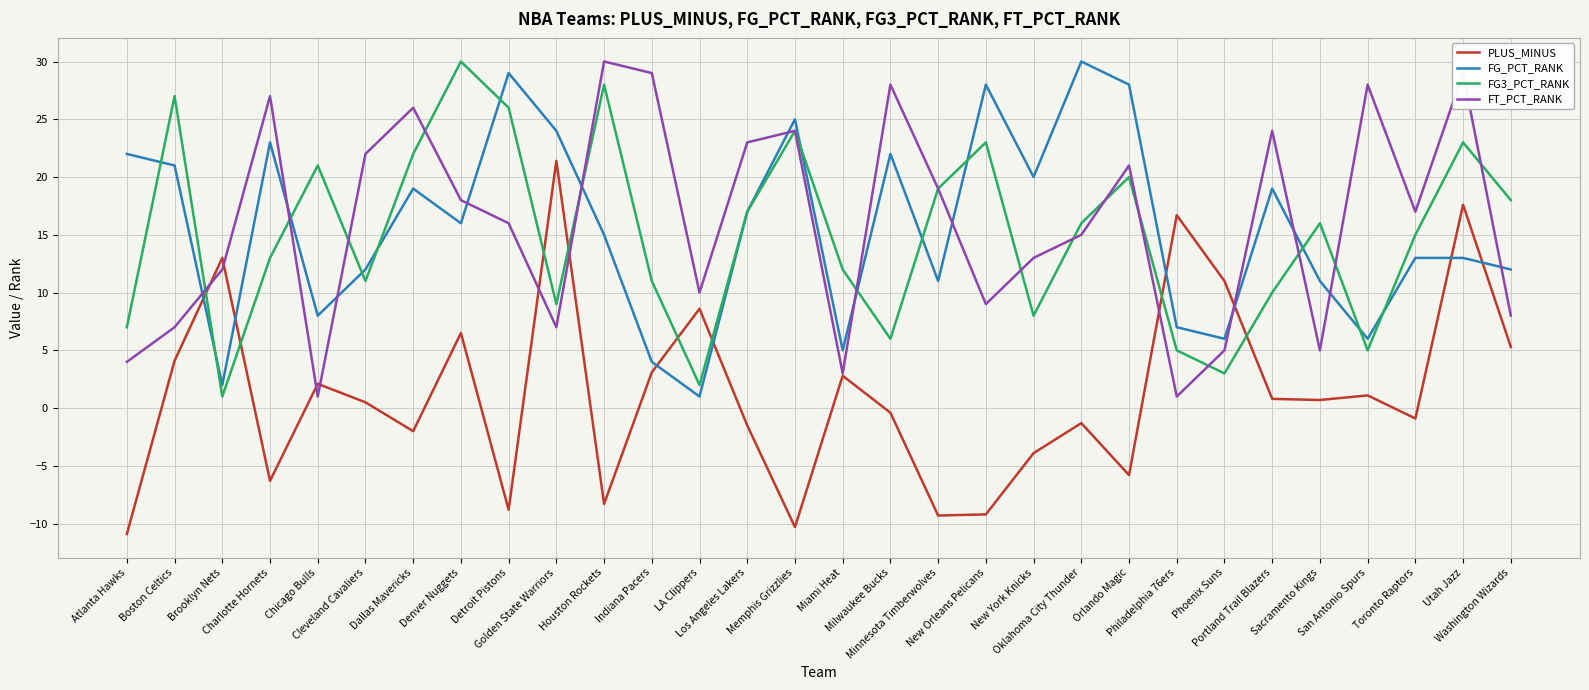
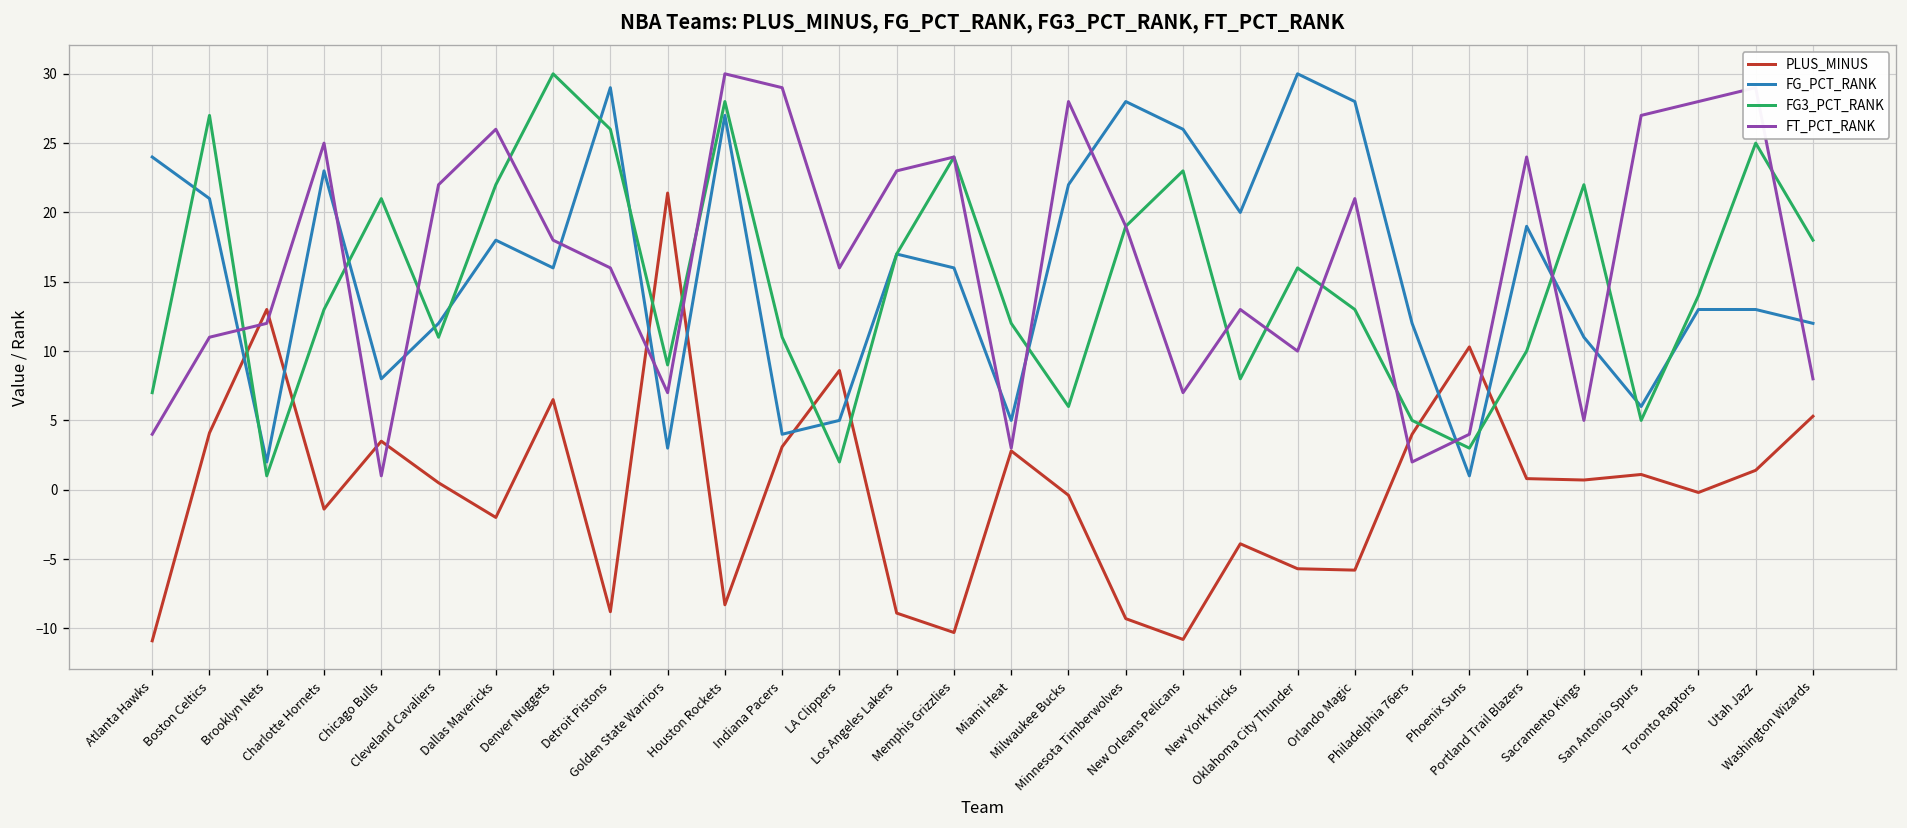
FG_PCT_RANK, Atlanta Hawks: 22 -> 24
FT_PCT_RANK, Boston Celtics: 7 -> 11
PLUS_MINUS, Charlotte Hornets: -6.3 -> -1.4
FT_PCT_RANK, Charlotte Hornets: 27 -> 25
PLUS_MINUS, Chicago Bulls: 2.1 -> 3.5
FG_PCT_RANK, Dallas Mavericks: 19 -> 18
FG_PCT_RANK, Golden State Warriors: 24 -> 3
FG_PCT_RANK, Houston Rockets: 15 -> 27
FG_PCT_RANK, LA Clippers: 1 -> 5
FT_PCT_RANK, LA Clippers: 10 -> 16
PLUS_MINUS, Los Angeles Lakers: -1.5 -> -8.9
FG_PCT_RANK, Memphis Grizzlies: 25 -> 16
FG_PCT_RANK, Minnesota Timberwolves: 11 -> 28
PLUS_MINUS, New Orleans Pelicans: -9.2 -> -10.8
FG_PCT_RANK, New Orleans Pelicans: 28 -> 26
FT_PCT_RANK, New Orleans Pelicans: 9 -> 7
PLUS_MINUS, Oklahoma City Thunder: -1.3 -> -5.7
FT_PCT_RANK, Oklahoma City Thunder: 15 -> 10
FG3_PCT_RANK, Orlando Magic: 20 -> 13
PLUS_MINUS, Philadelphia 76ers: 16.7 -> 4.0
FG_PCT_RANK, Philadelphia 76ers: 7 -> 12
FT_PCT_RANK, Philadelphia 76ers: 1 -> 2
PLUS_MINUS, Phoenix Suns: 11.0 -> 10.3
FG_PCT_RANK, Phoenix Suns: 6 -> 1
FT_PCT_RANK, Phoenix Suns: 5 -> 4
FG3_PCT_RANK, Sacramento Kings: 16 -> 22
FT_PCT_RANK, San Antonio Spurs: 28 -> 27
PLUS_MINUS, Toronto Raptors: -0.9 -> -0.2
FG3_PCT_RANK, Toronto Raptors: 15 -> 14
FT_PCT_RANK, Toronto Raptors: 17 -> 28
PLUS_MINUS, Utah Jazz: 17.6 -> 1.4
FG3_PCT_RANK, Utah Jazz: 23 -> 25
